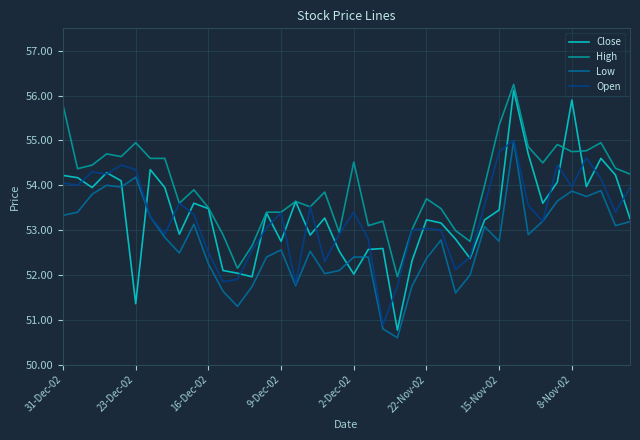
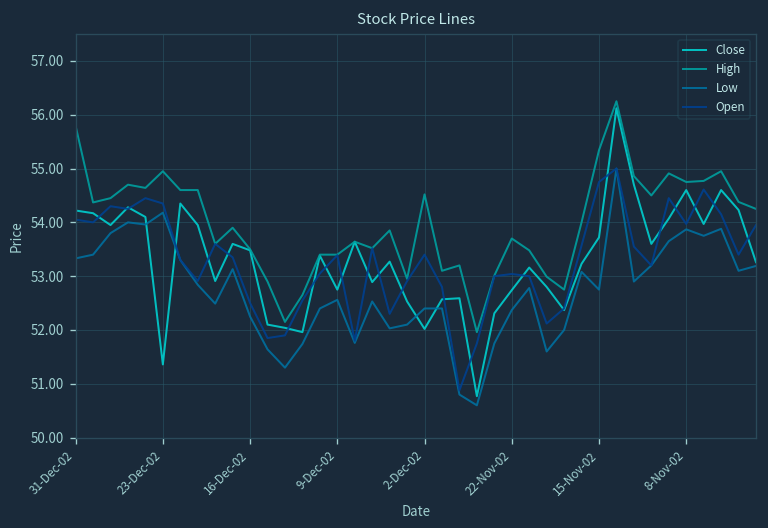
Close, 22-Nov-02: 53.2 -> 52.7
Close, 15-Nov-02: 53.5 -> 53.7
Close, 8-Nov-02: 55.9 -> 54.6
